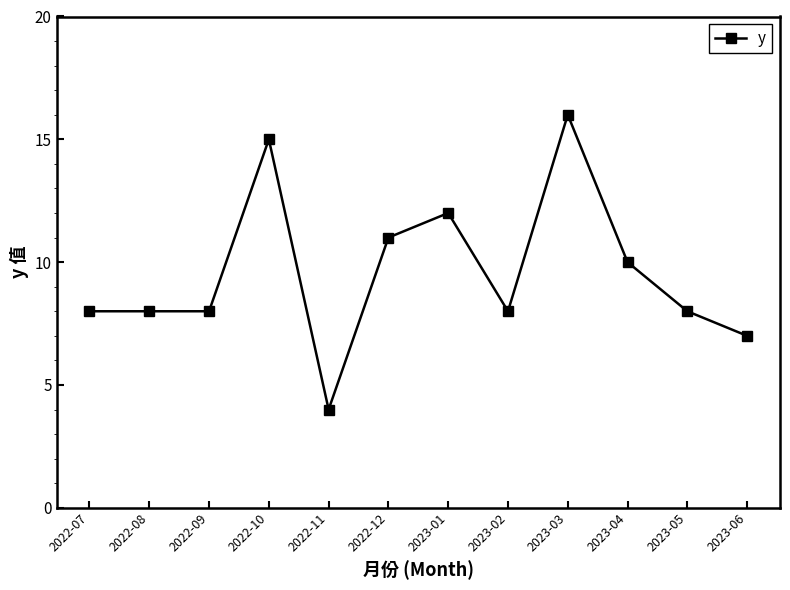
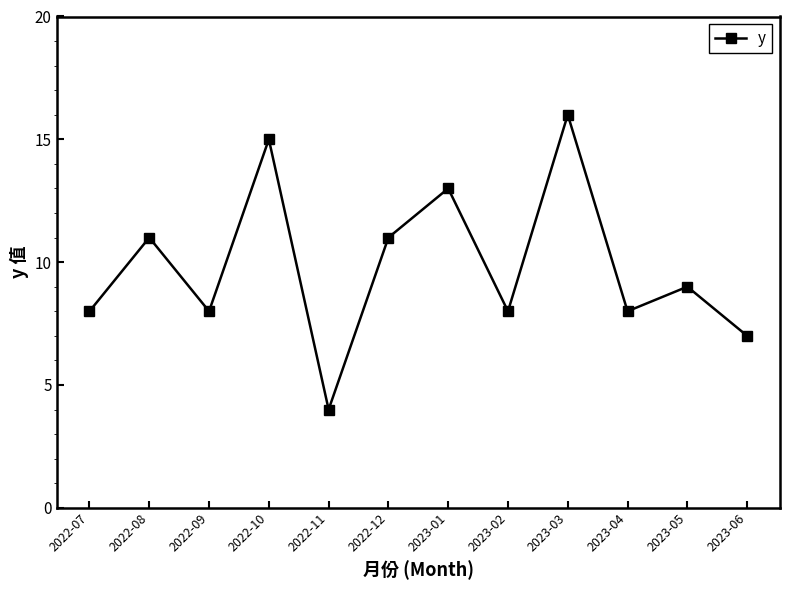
2022-08: 8 -> 11
2023-01: 12 -> 13
2023-04: 10 -> 8
2023-05: 8 -> 9
